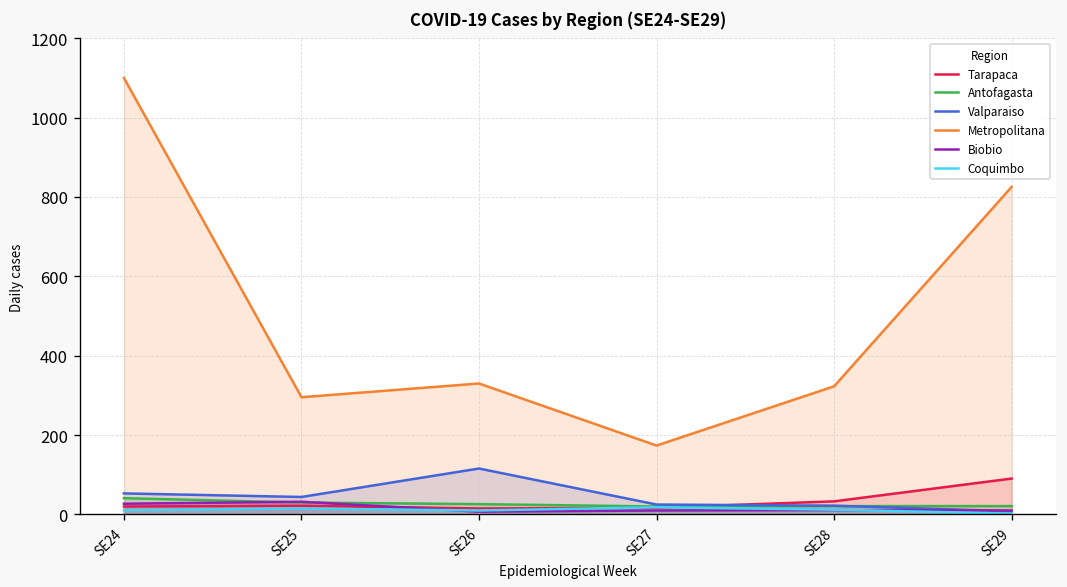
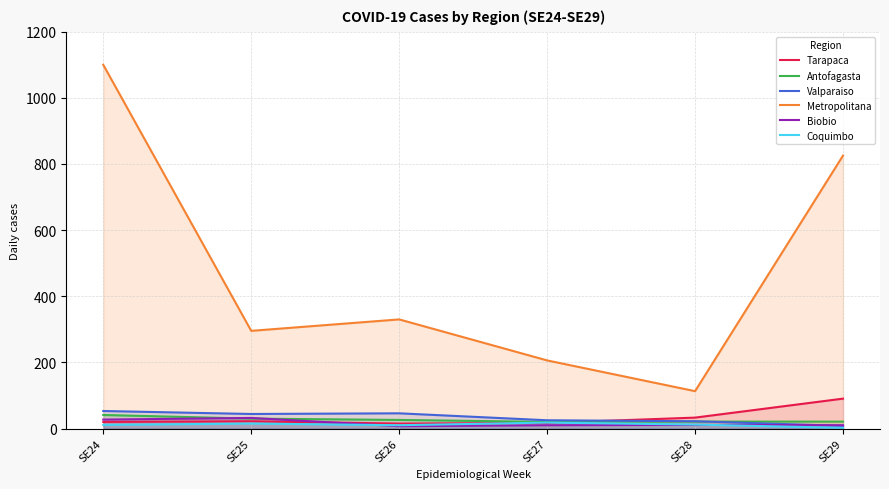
Valparaiso, SE26: 120 -> 50
Metropolitana, SE27: 170 -> 210
Metropolitana, SE28: 320 -> 110
